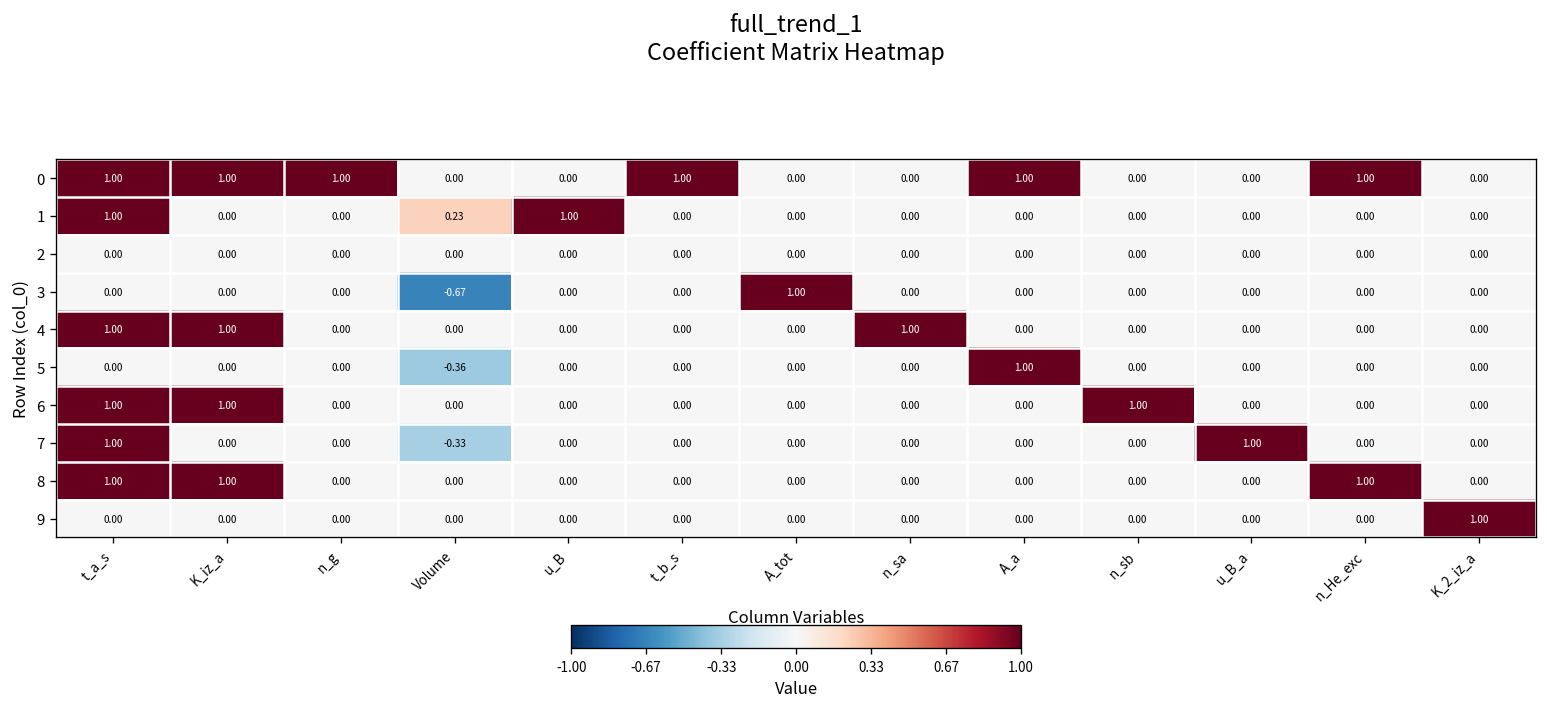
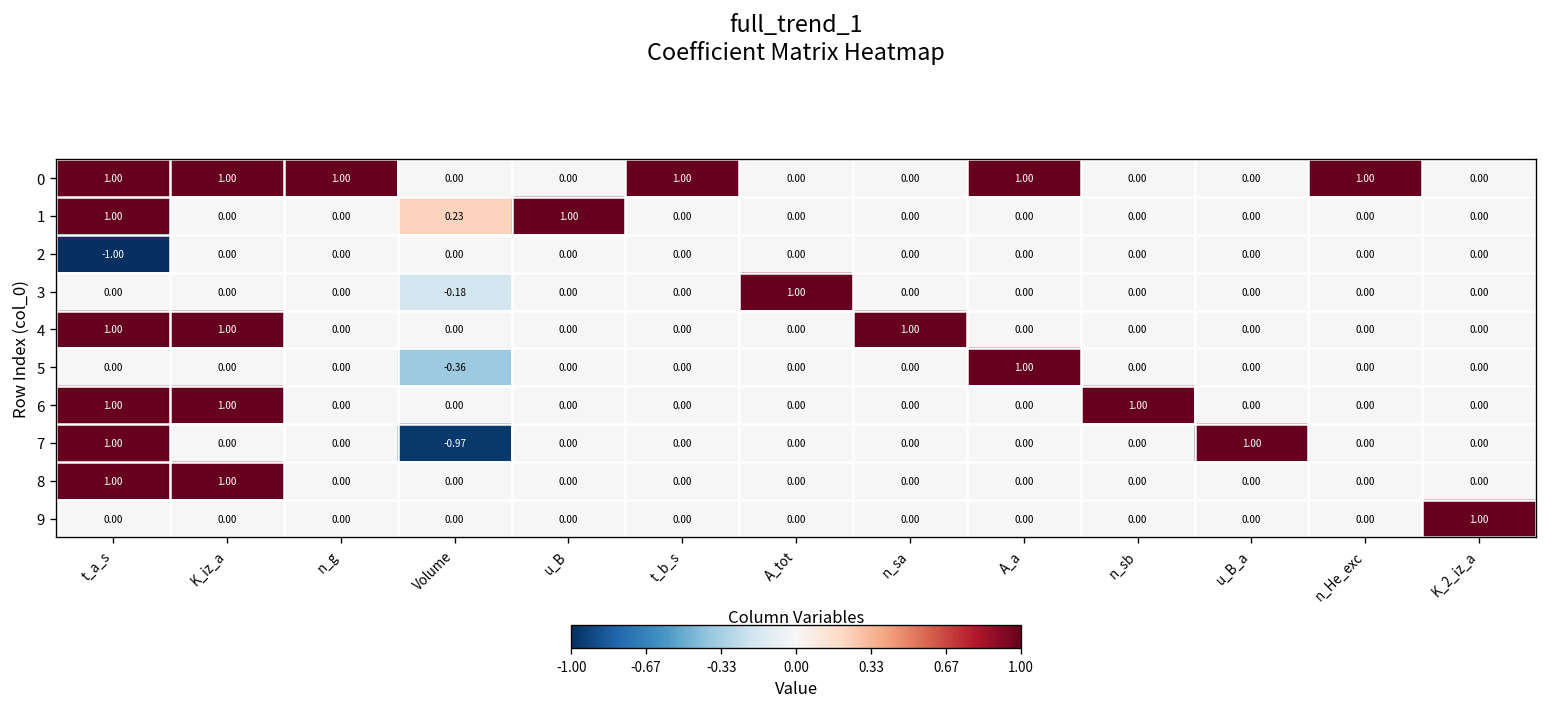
2, t_a_s: 0.00 -> -1.00
3, Volume: -0.67 -> -0.18
7, Volume: -0.33 -> -0.97
8, n_He_exc: 1.00 -> 0.00
